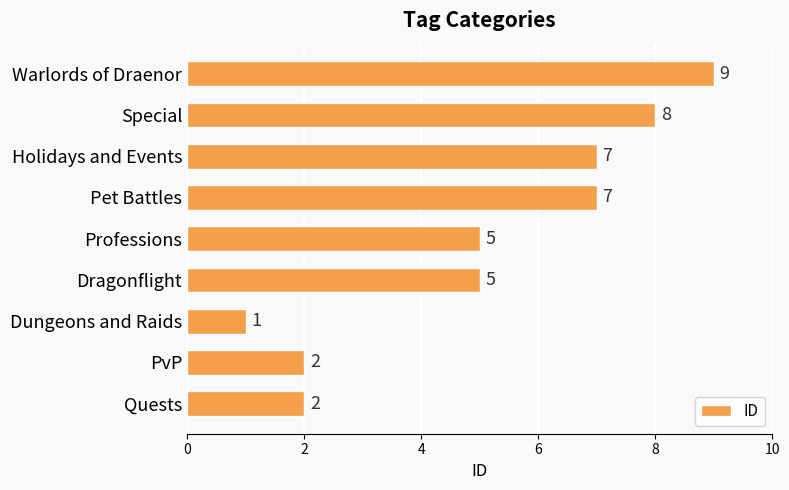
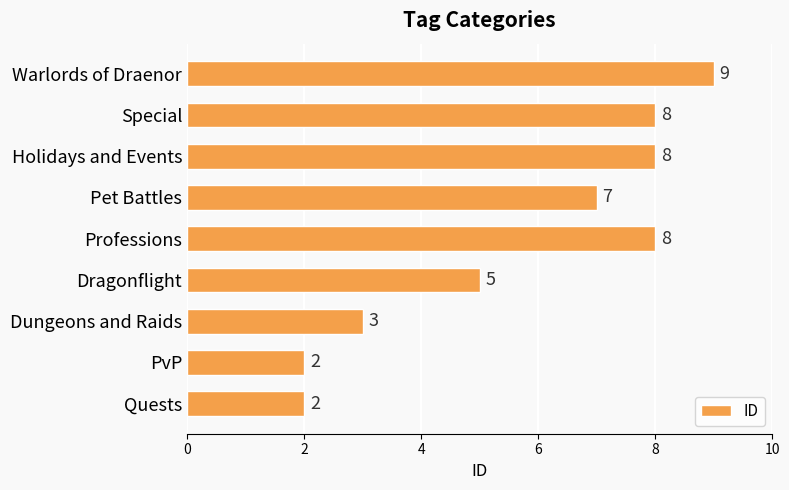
Holidays and Events: 7 -> 8
Professions: 5 -> 8
Dungeons and Raids: 1 -> 3
